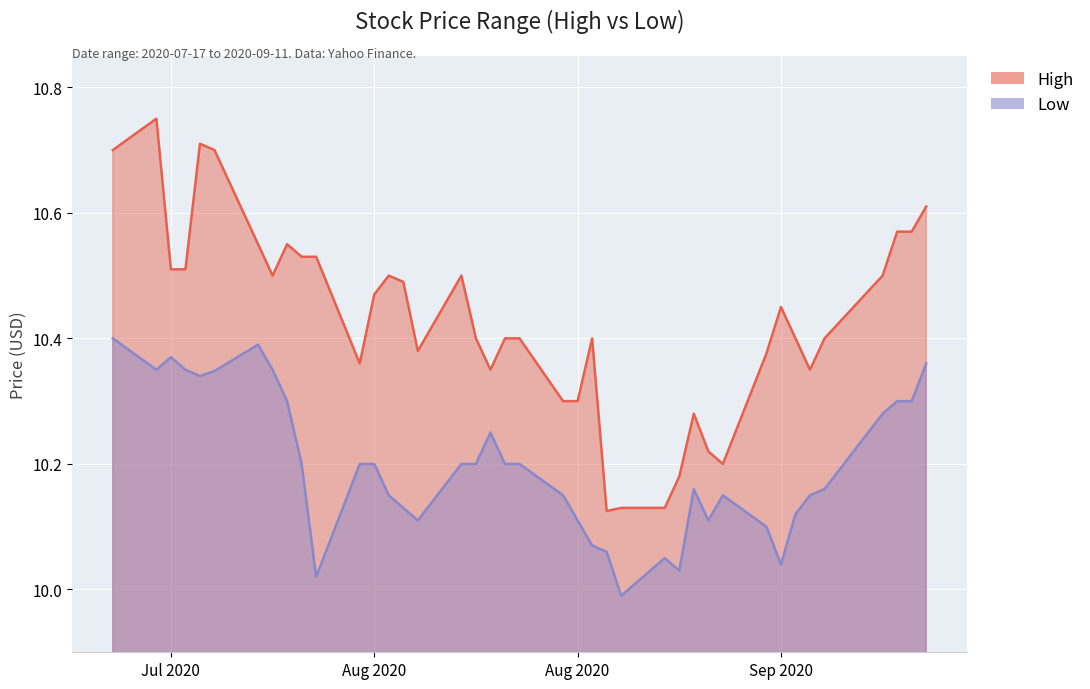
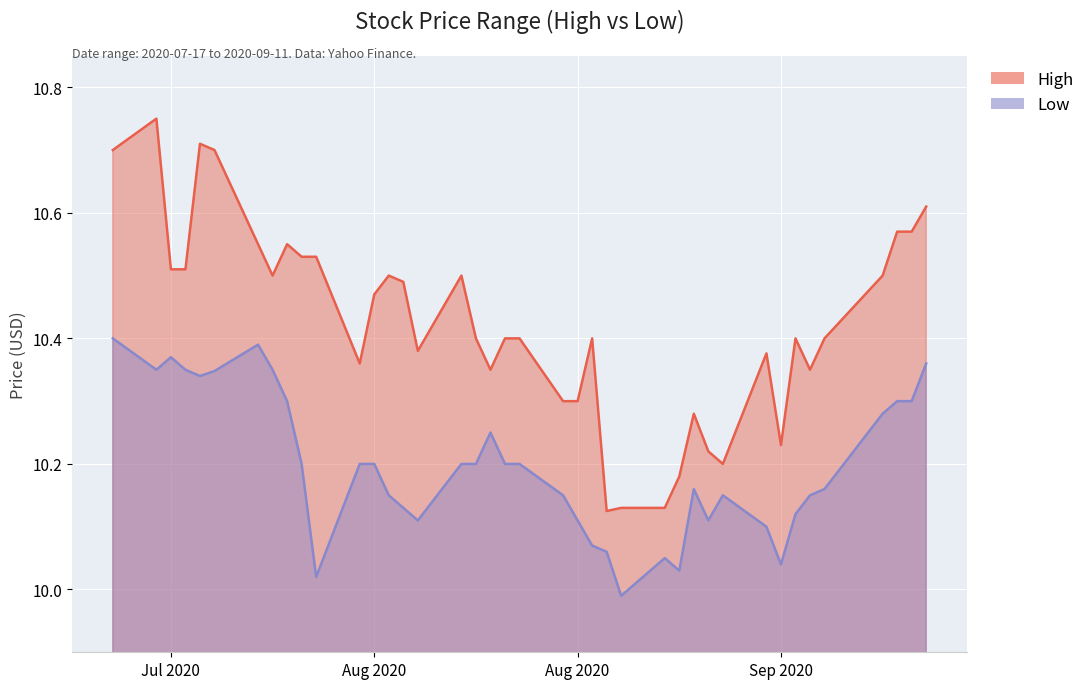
High, Sep 2020: 10.45 -> 10.23
